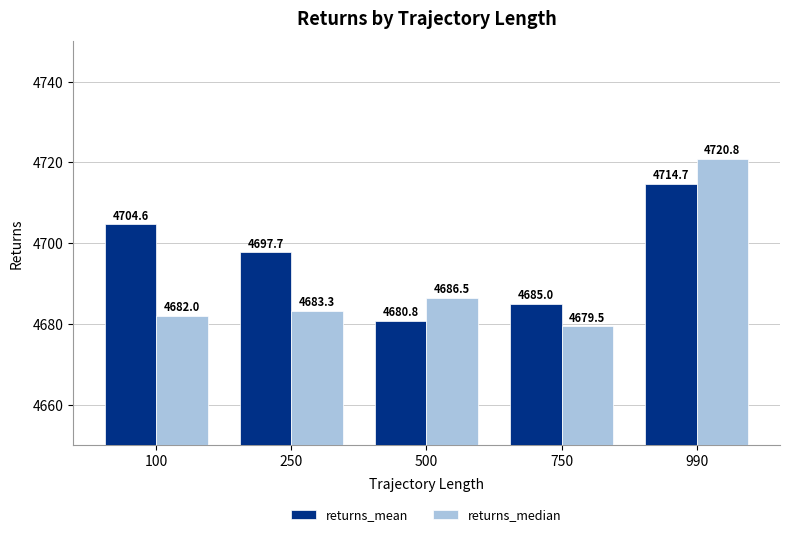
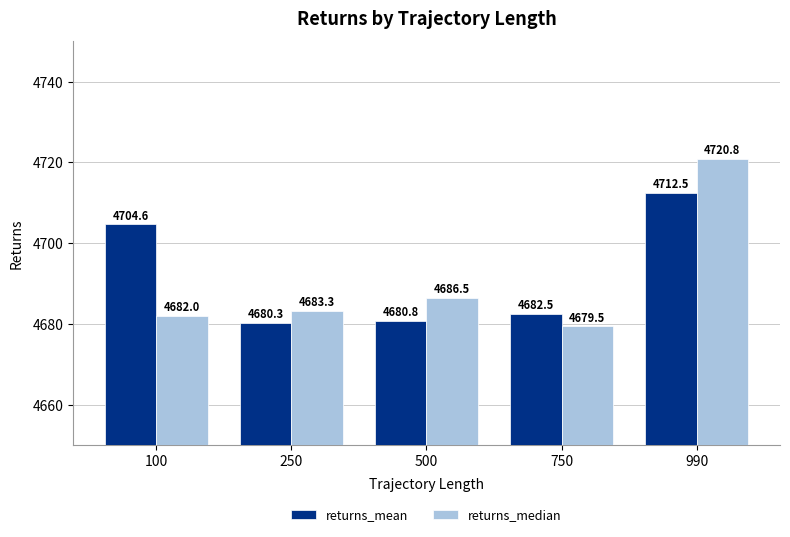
returns_mean, 250: 4697.7 -> 4680.3
returns_mean, 750: 4685.0 -> 4682.5
returns_mean, 990: 4714.7 -> 4712.5
